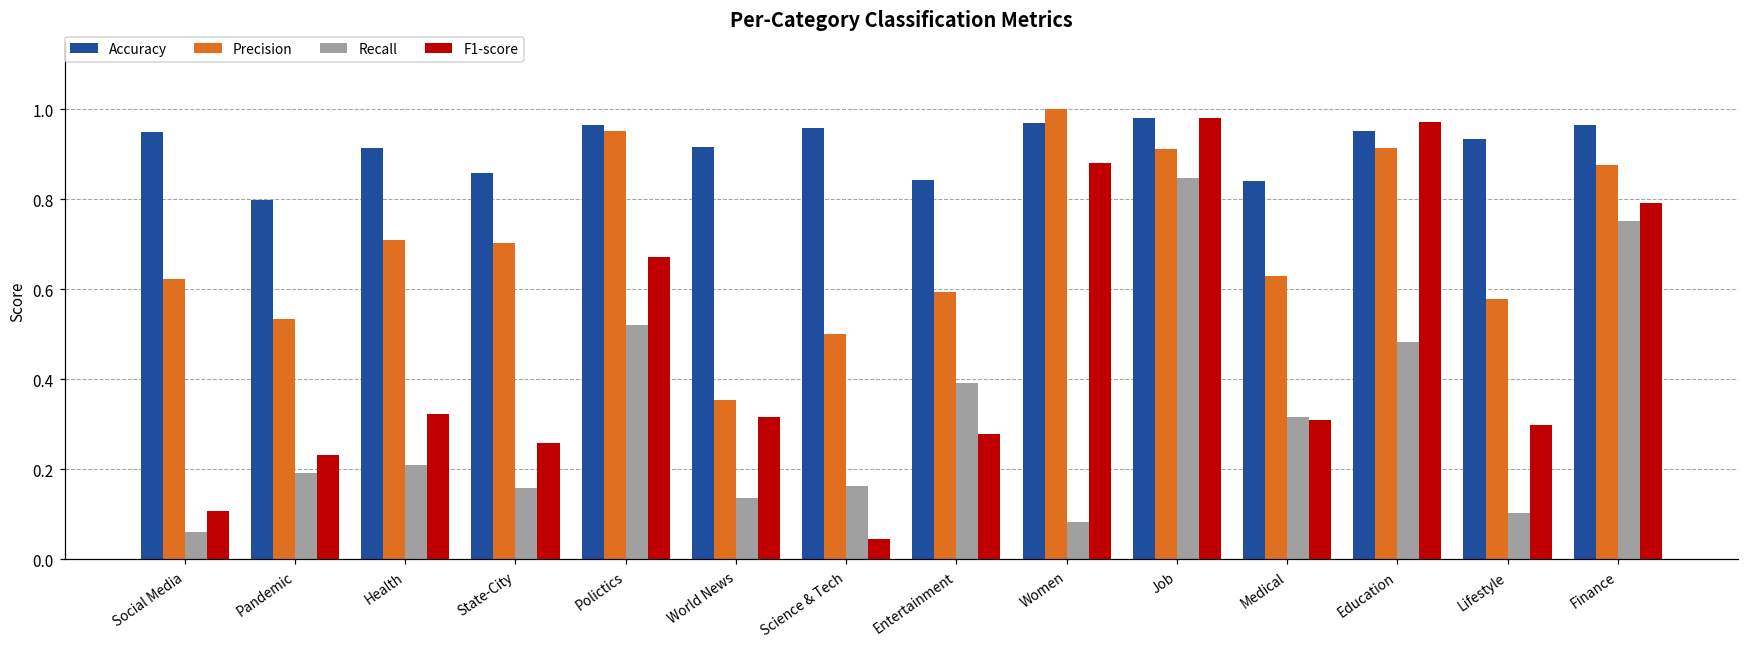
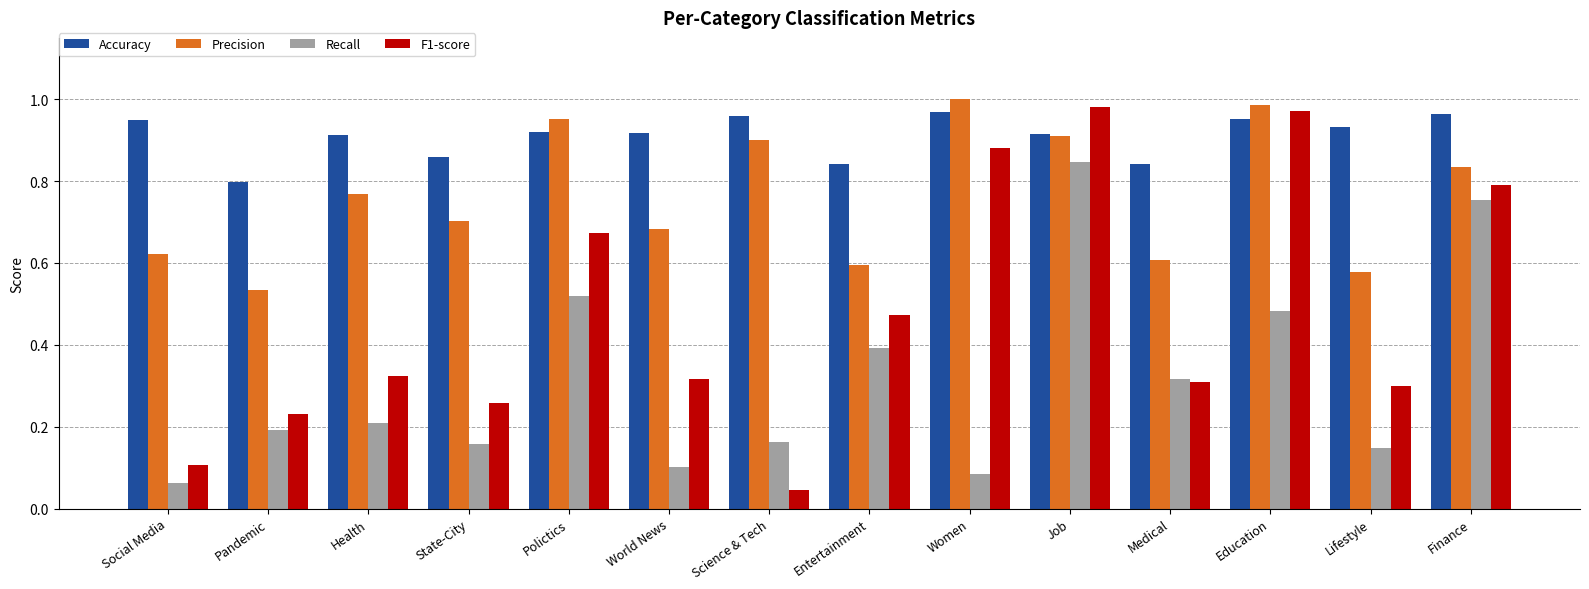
Precision, Health: 0.71 -> 0.77
Accuracy, Polictics: 0.96 -> 0.92
Precision, World News: 0.35 -> 0.68
Recall, World News: 0.14 -> 0.10
Precision, Science & Tech: 0.5 -> 0.9
F1-score, Entertainment: 0.28 -> 0.47
Accuracy, Job: 0.98 -> 0.91
Precision, Medical: 0.63 -> 0.61
Precision, Education: 0.91 -> 0.99
Recall, Lifestyle: 0.10 -> 0.15
Precision, Finance: 0.88 -> 0.83
